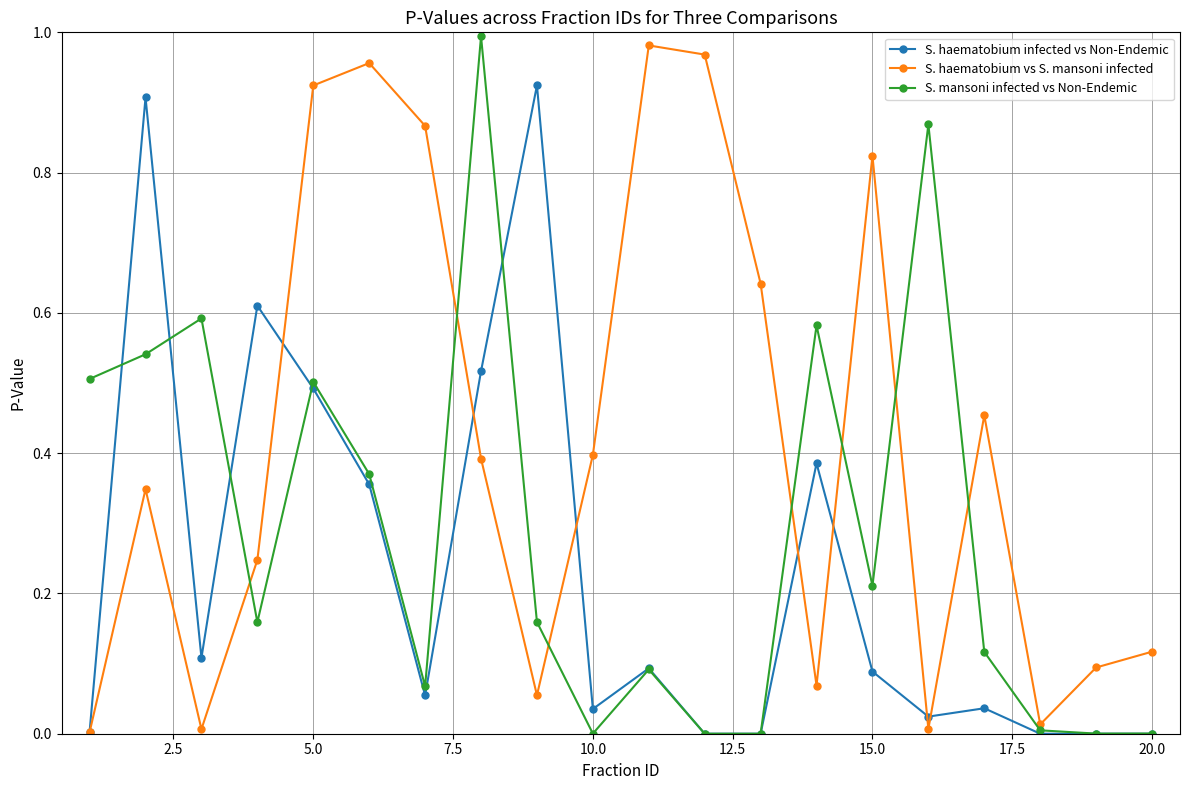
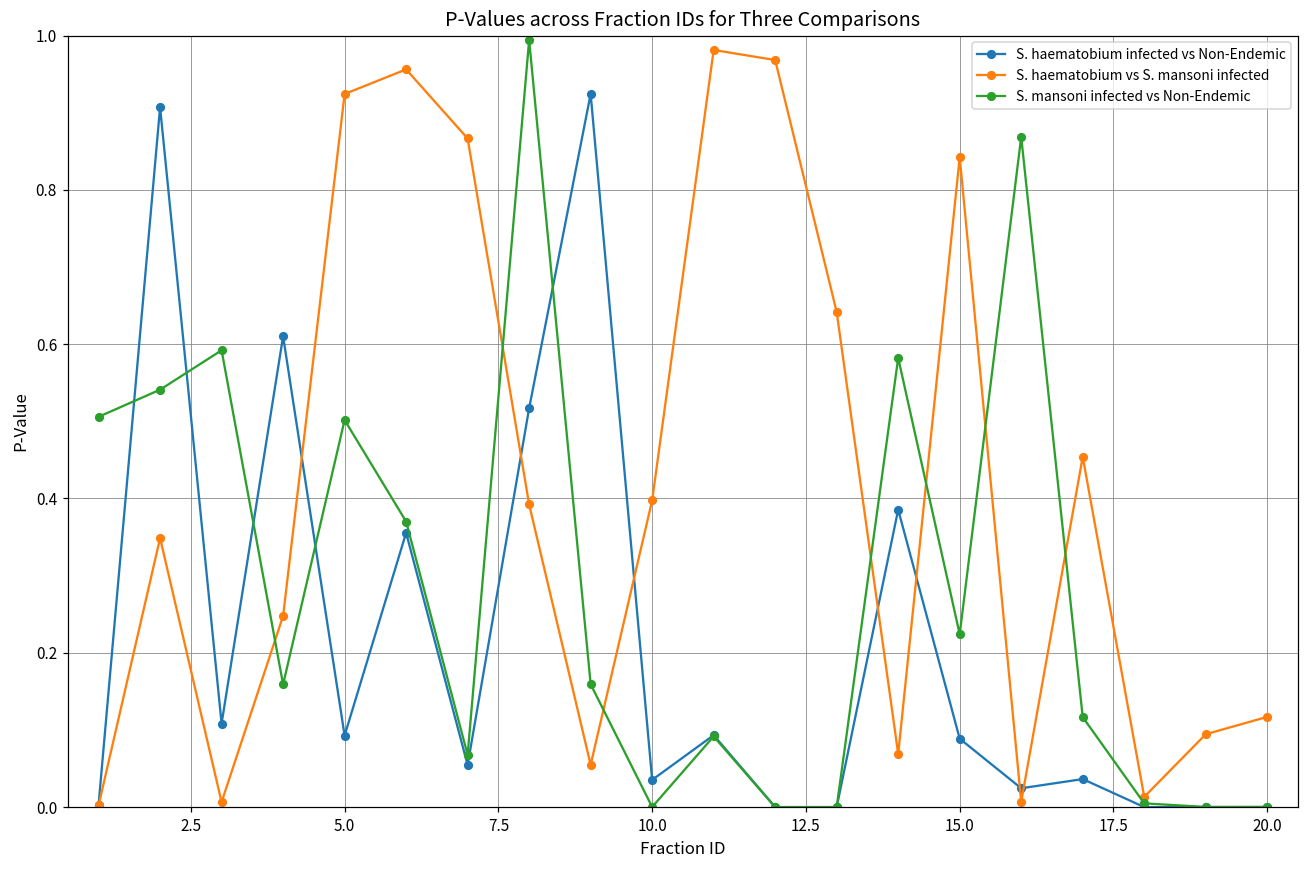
S. haematobium infected vs Non-Endemic, 5.0: 0.49 -> 0.09
S. haematobium vs S. mansoni infected, 15.0: 0.82 -> 0.84
S. mansoni infected vs Non-Endemic, 15.0: 0.21 -> 0.22
